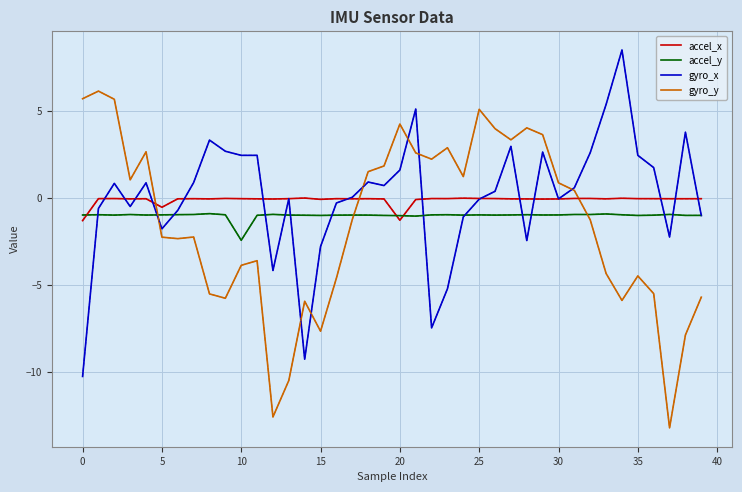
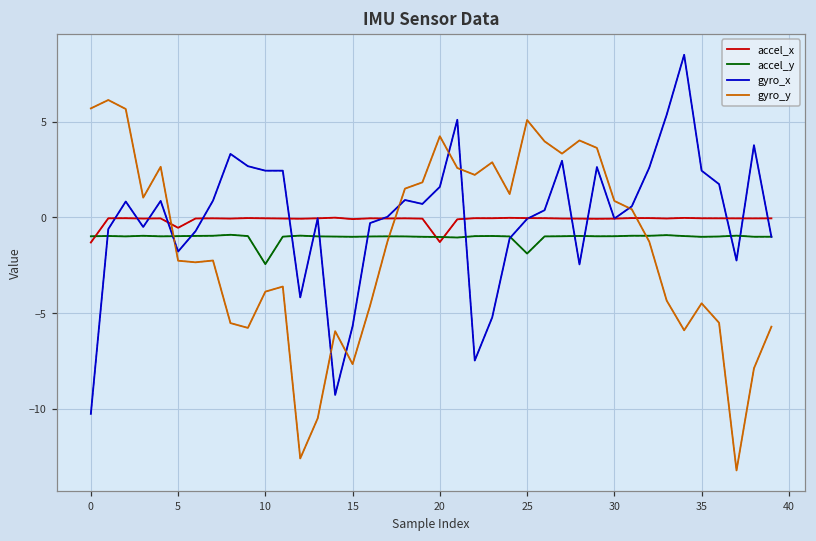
gyro_x, 15: -2.8 -> -5.7
accel_y, 25: -1.0 -> -1.9
